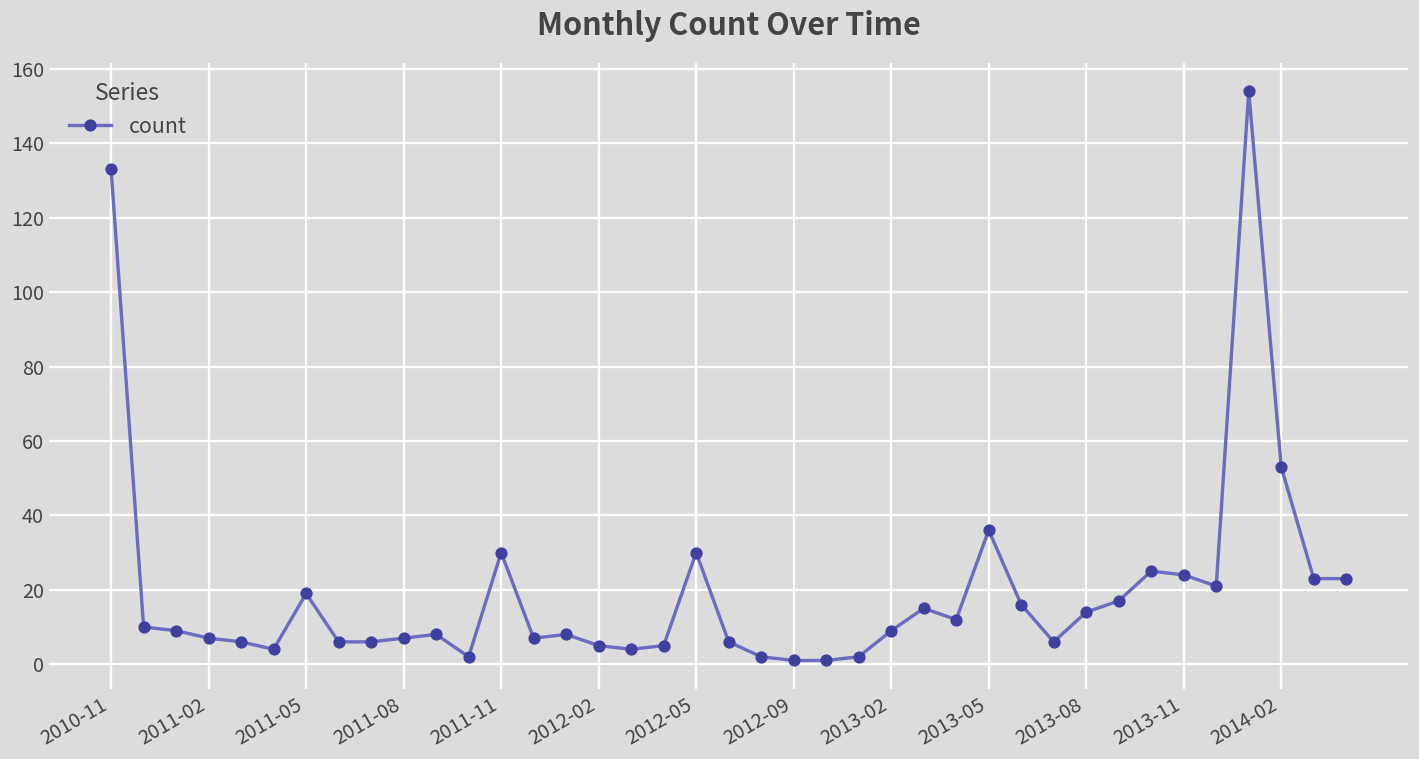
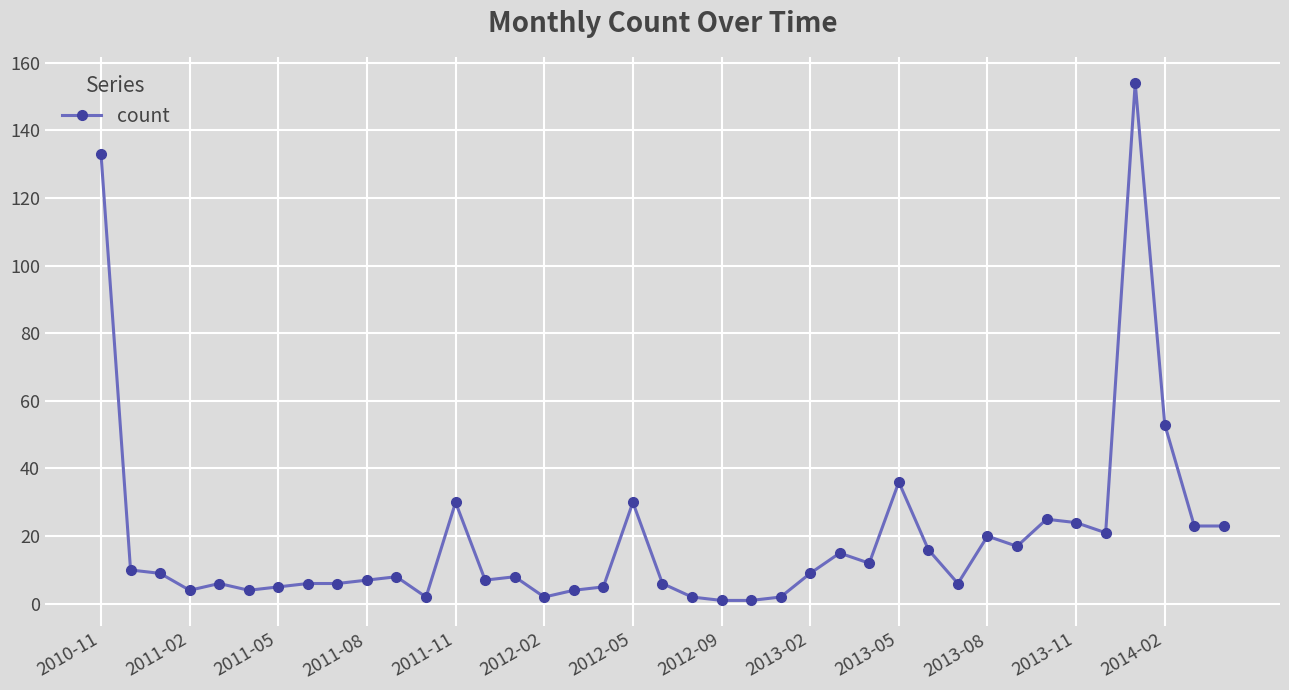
2011-02: 7 -> 4
2011-05: 19 -> 5
2012-02: 5 -> 2
2013-08: 14 -> 20
